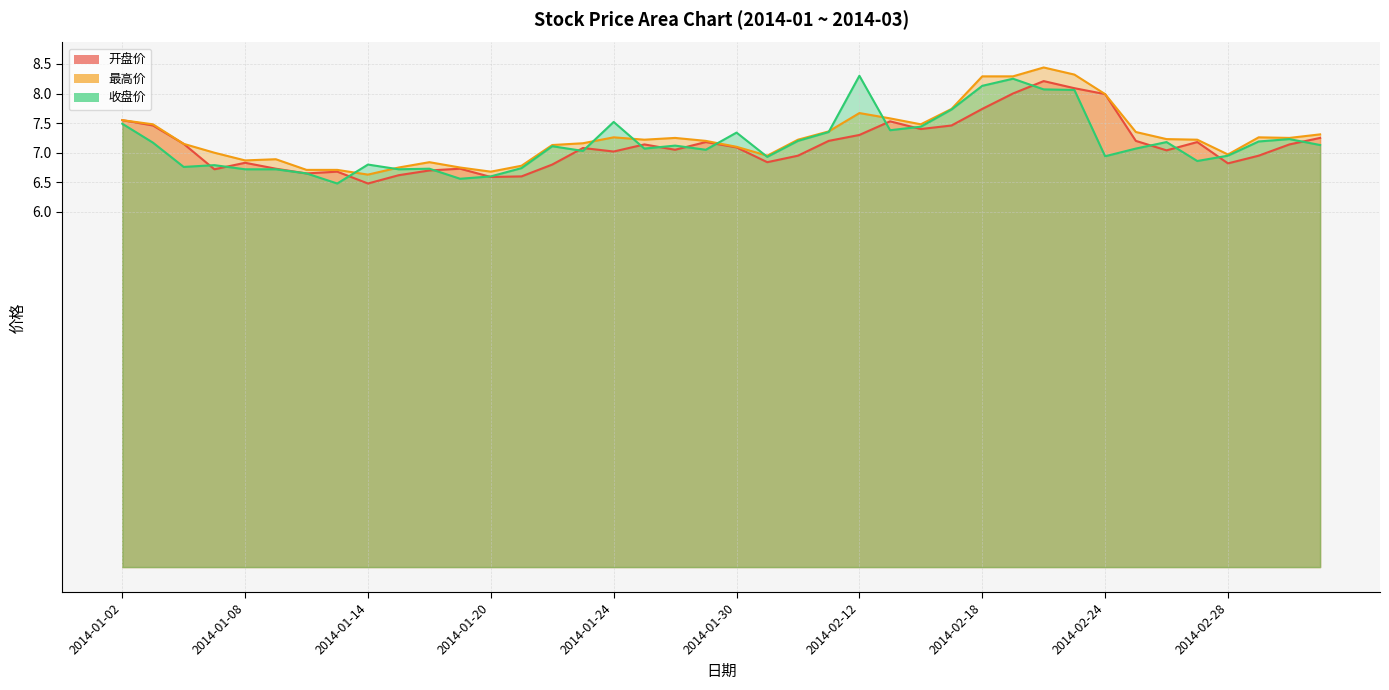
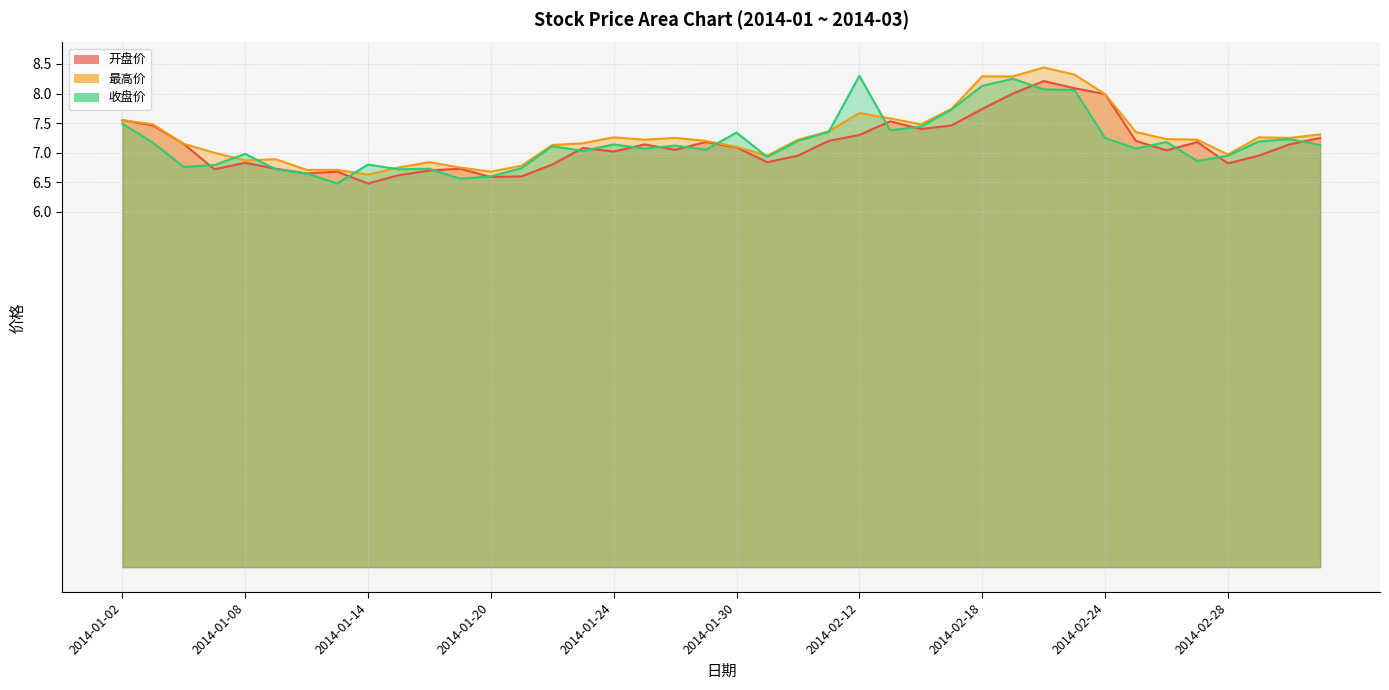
收盘价, 2014-01-08: 6.7 -> 7.0
收盘价, 2014-01-24: 7.5 -> 7.1
收盘价, 2014-02-24: 6.9 -> 7.3
